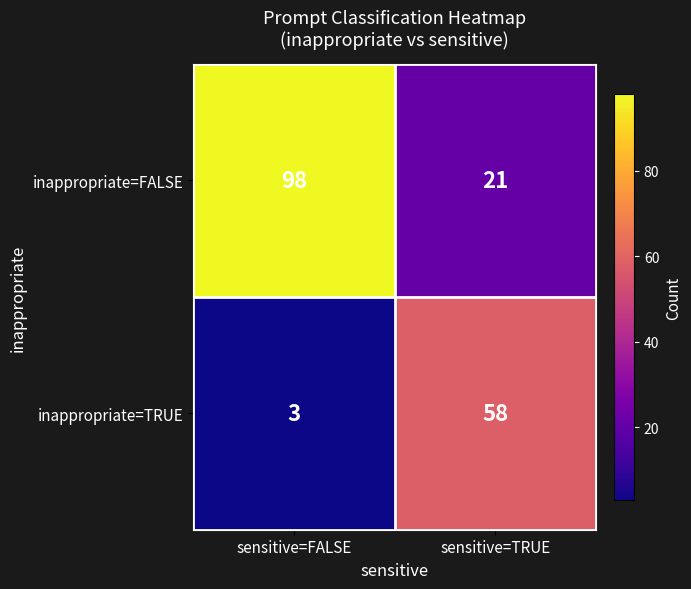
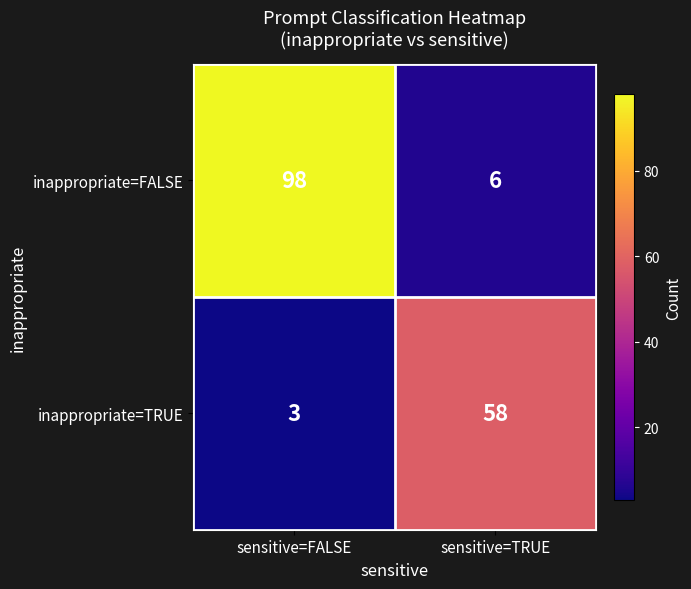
inappropriate=FALSE, sensitive=TRUE: 21 -> 6
